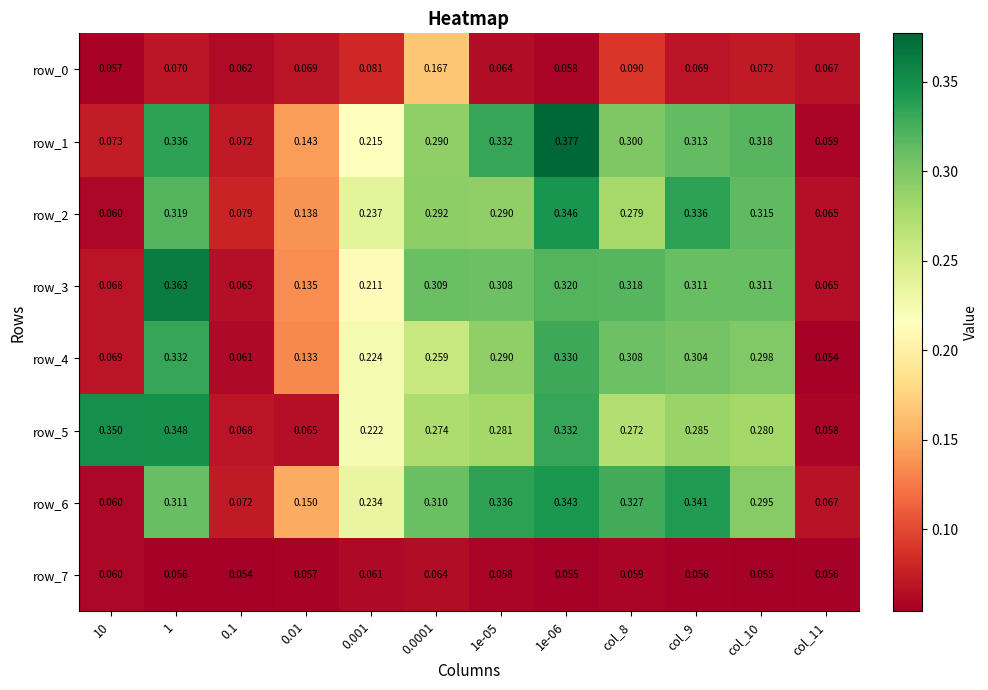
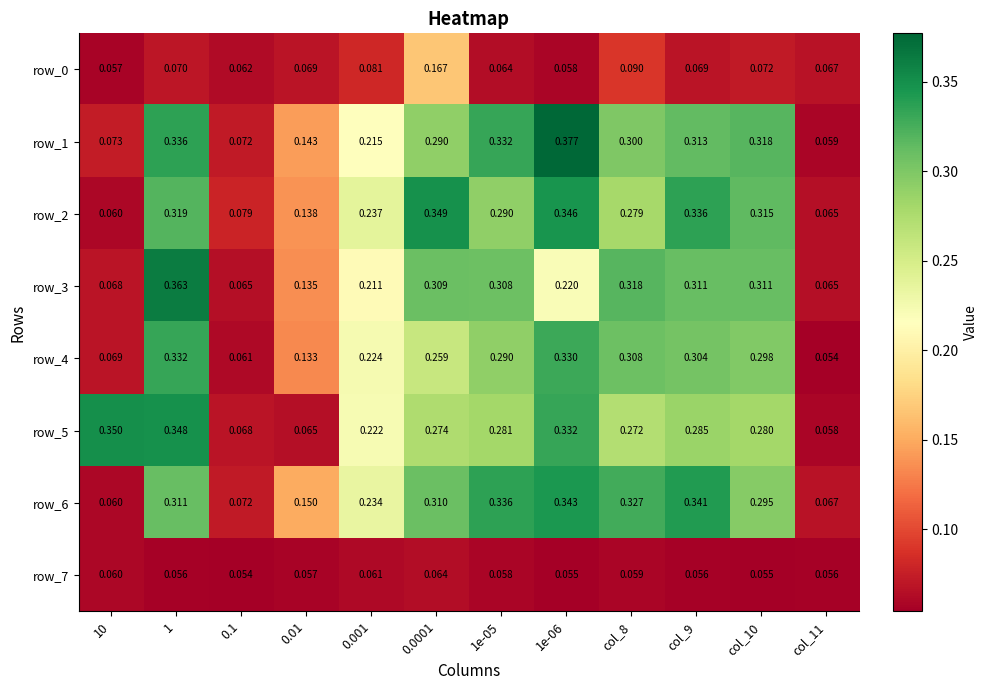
row_2, 0.0001: 0.292 -> 0.349
row_3, 1e-06: 0.320 -> 0.220
